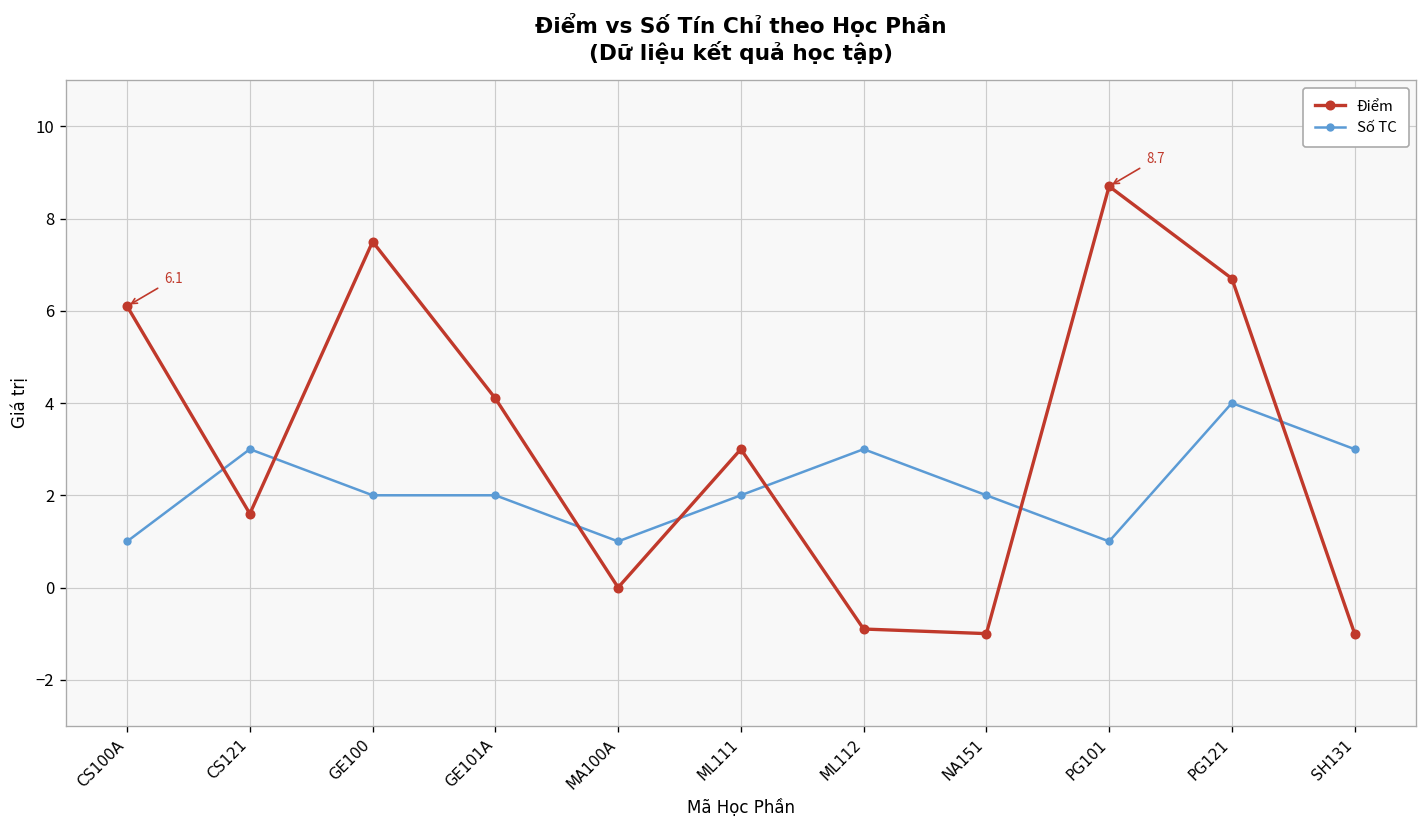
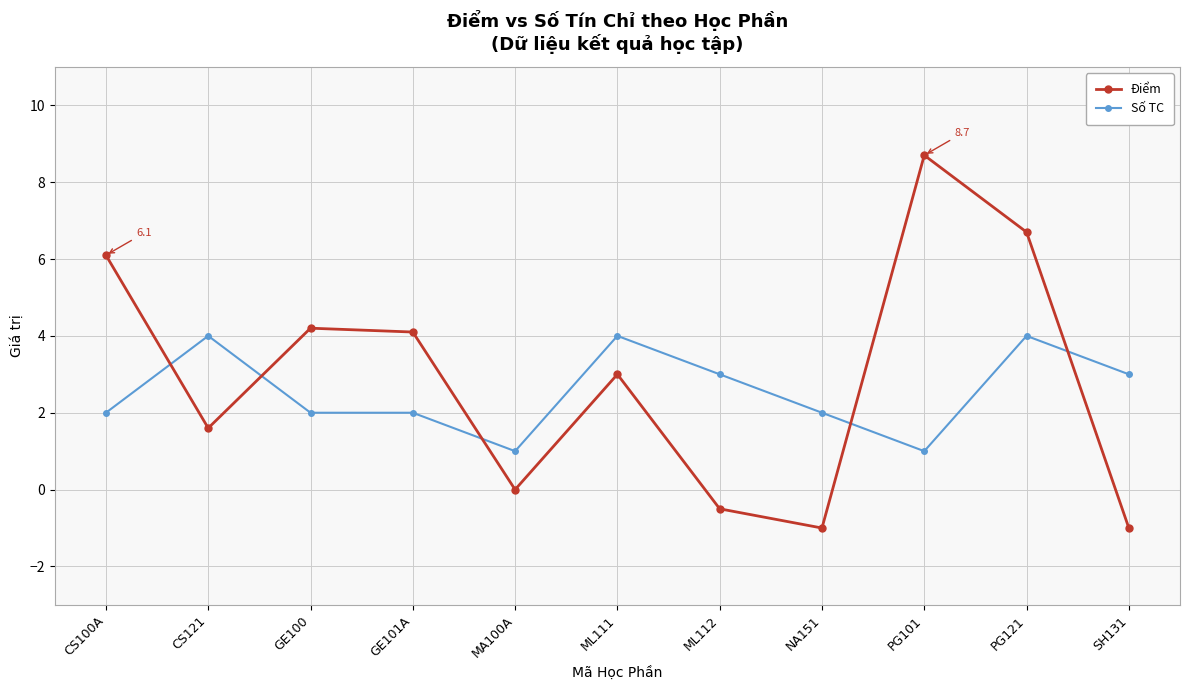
Số TC, CS100A: 1 -> 2
Số TC, CS121: 3 -> 4
Điểm, GE100: 7.5 -> 4.2
Số TC, ML111: 2 -> 4
Điểm, ML112: -0.9 -> -0.5
